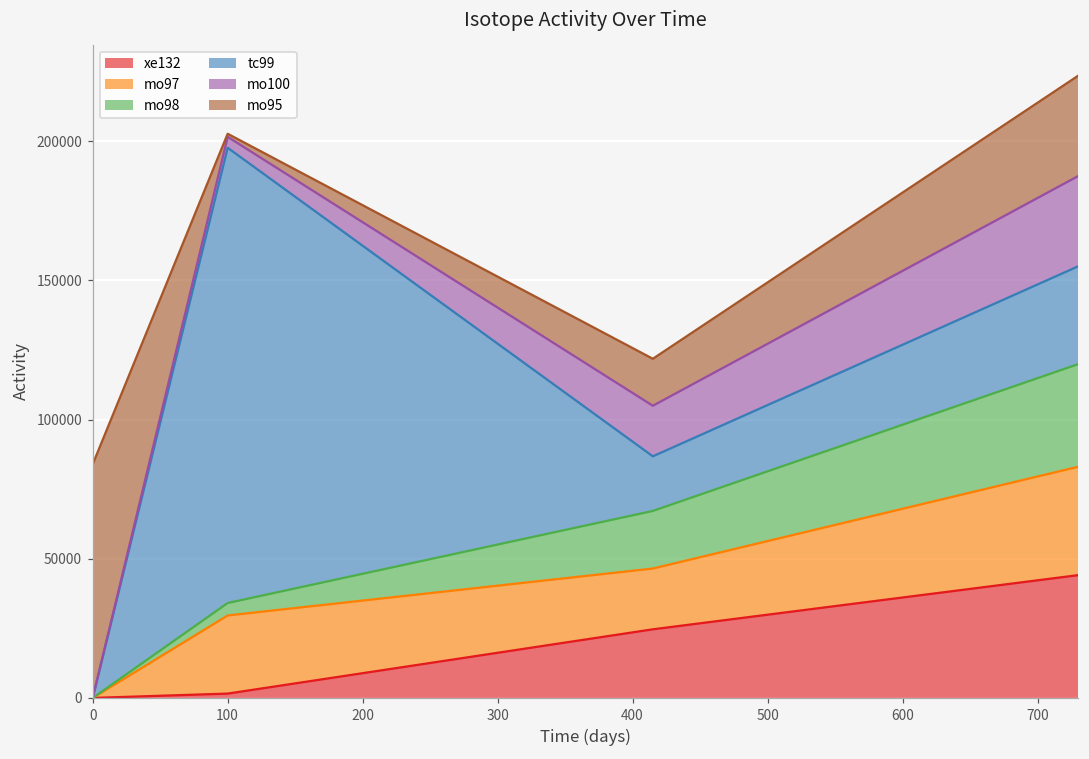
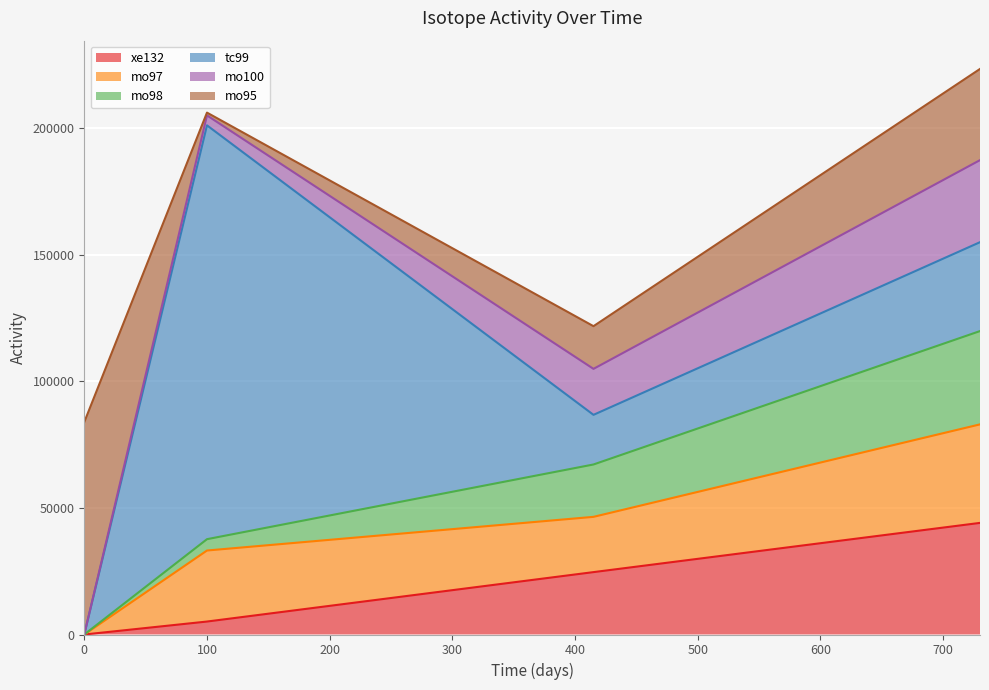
xe132, 100: 2000 -> 5000
